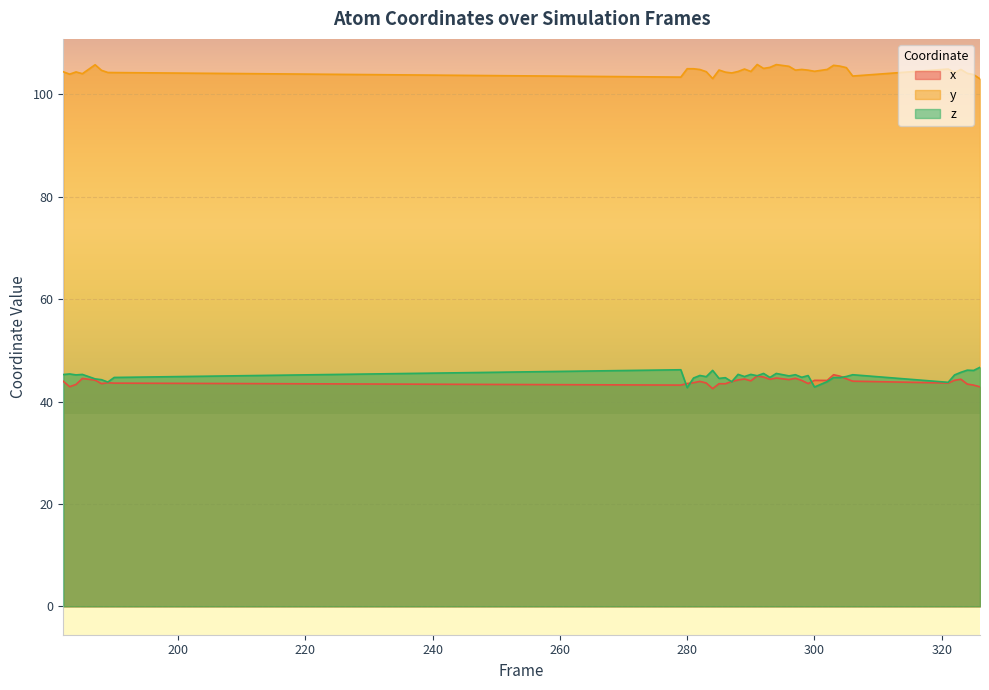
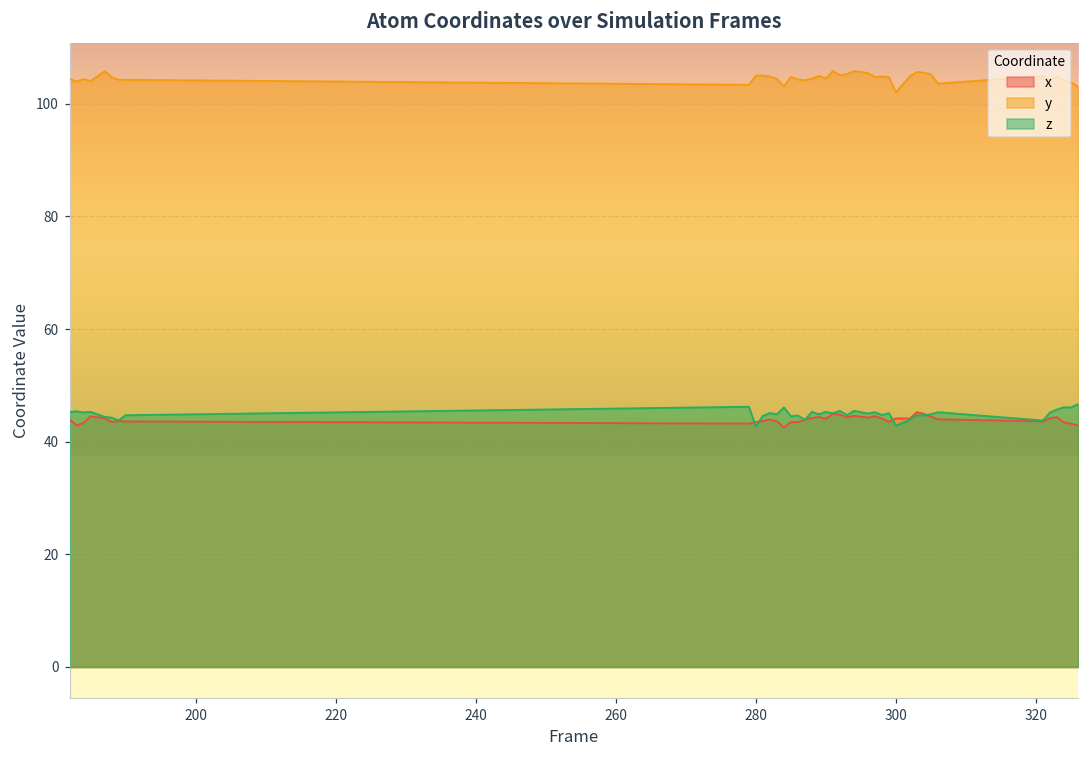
y, 300: 105 -> 102
